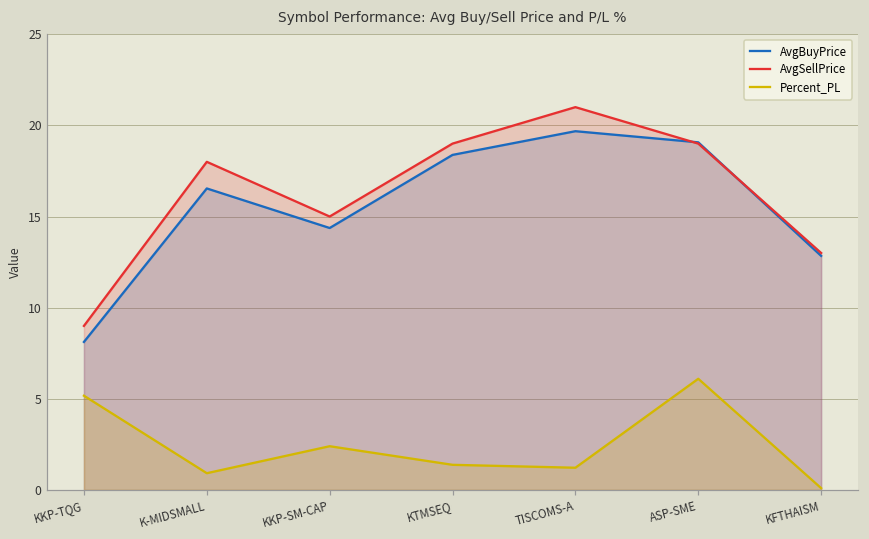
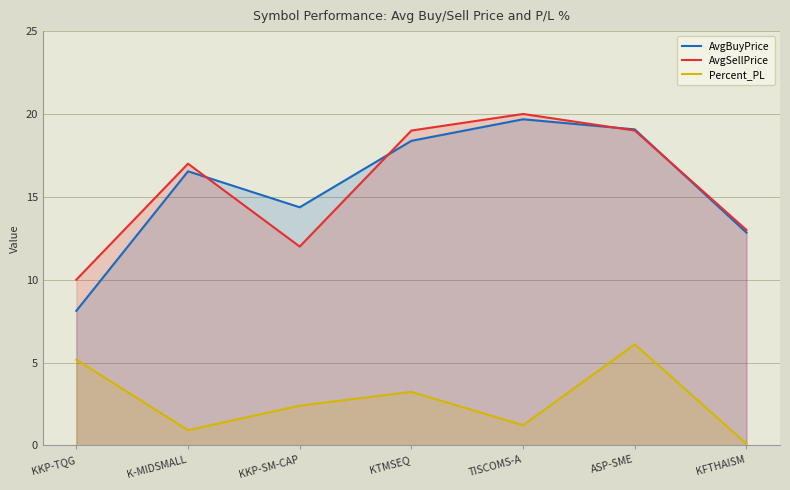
AvgSellPrice, KKP-TQG: 9 -> 10
AvgSellPrice, K-MIDSMALL: 18 -> 17
AvgSellPrice, KKP-SM-CAP: 15 -> 12
Percent_PL, KTMSEQ: 1.4 -> 3.2
AvgSellPrice, TISCOMS-A: 21 -> 20
